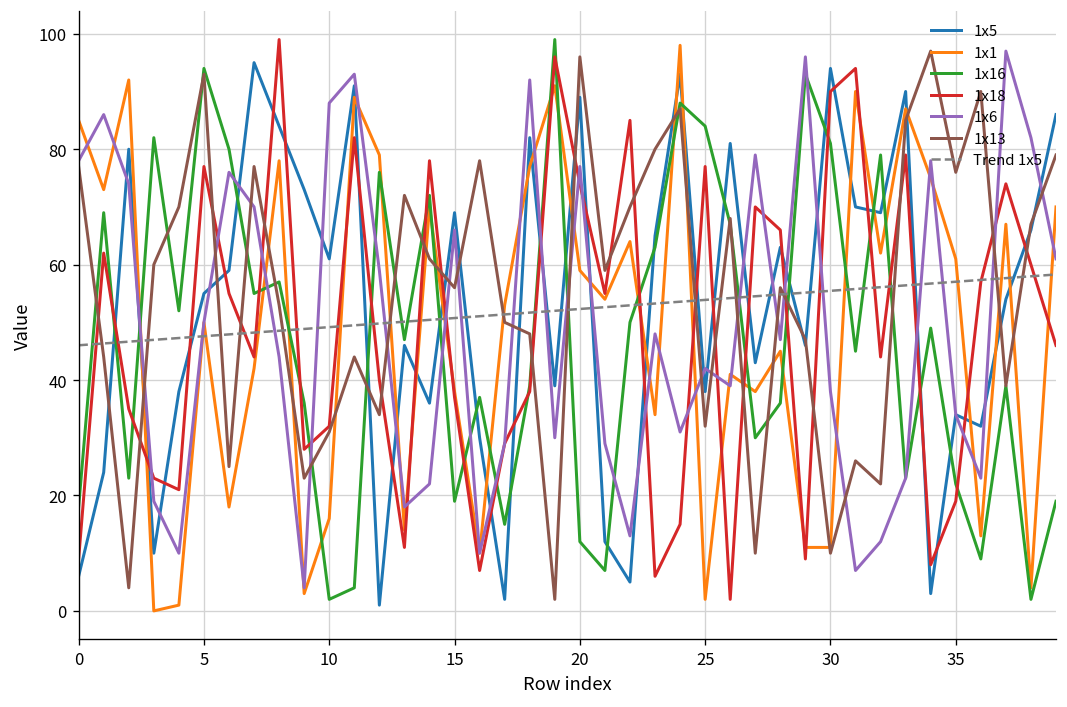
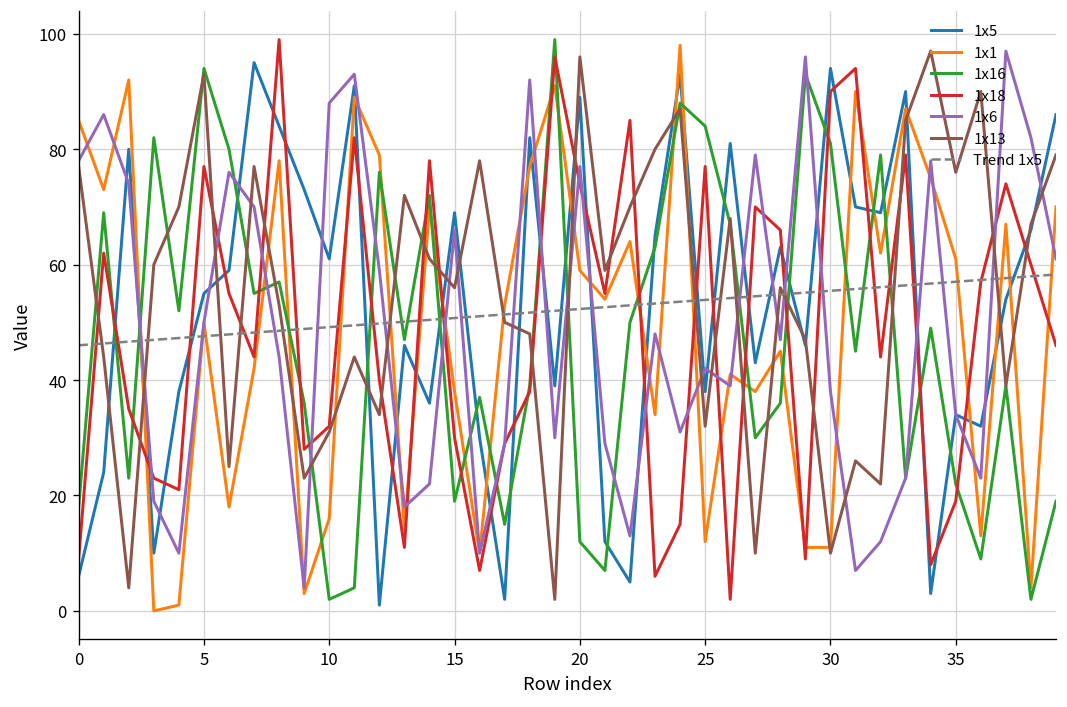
1x18, 15: 37 -> 30
1x1, 25: 2 -> 12
